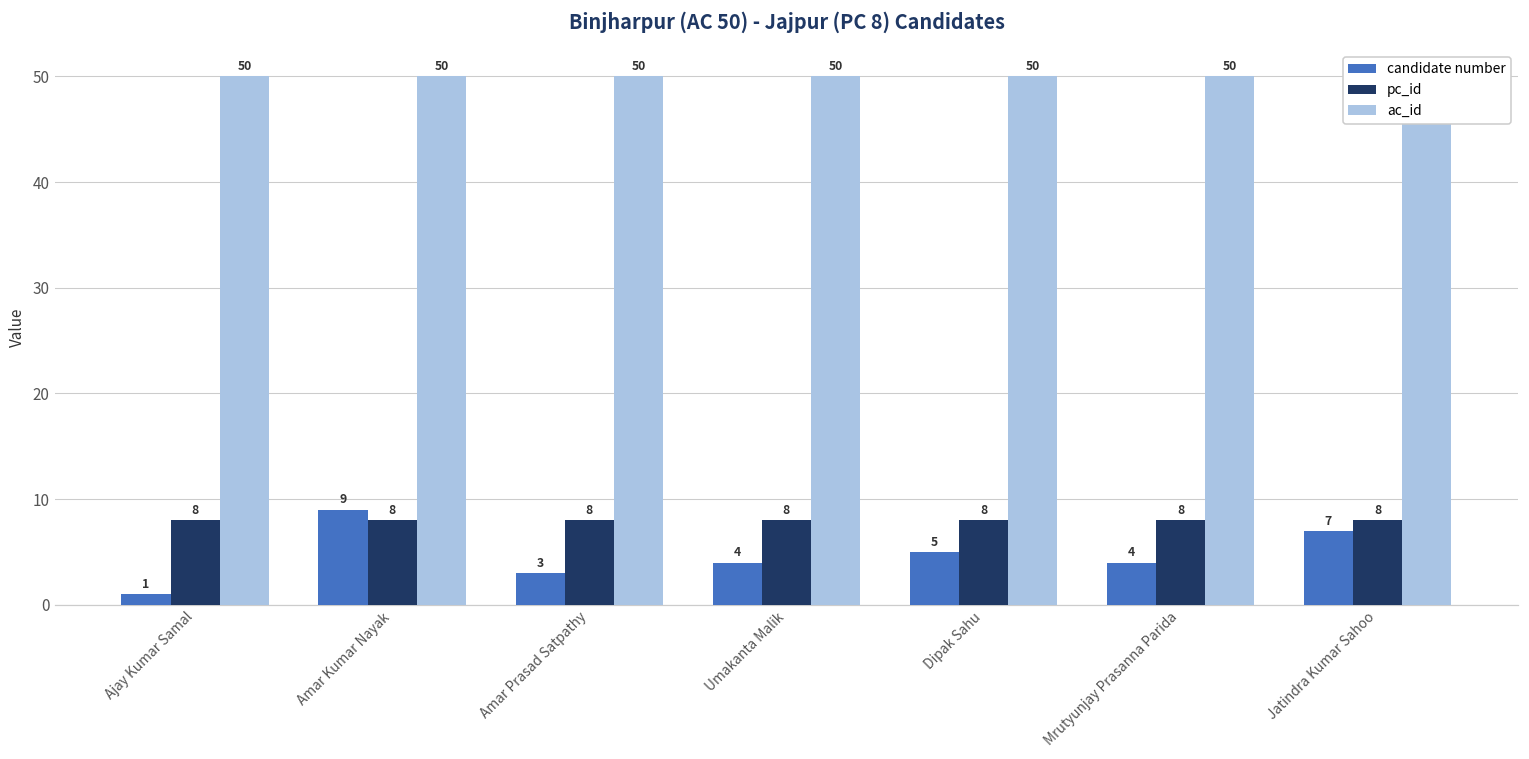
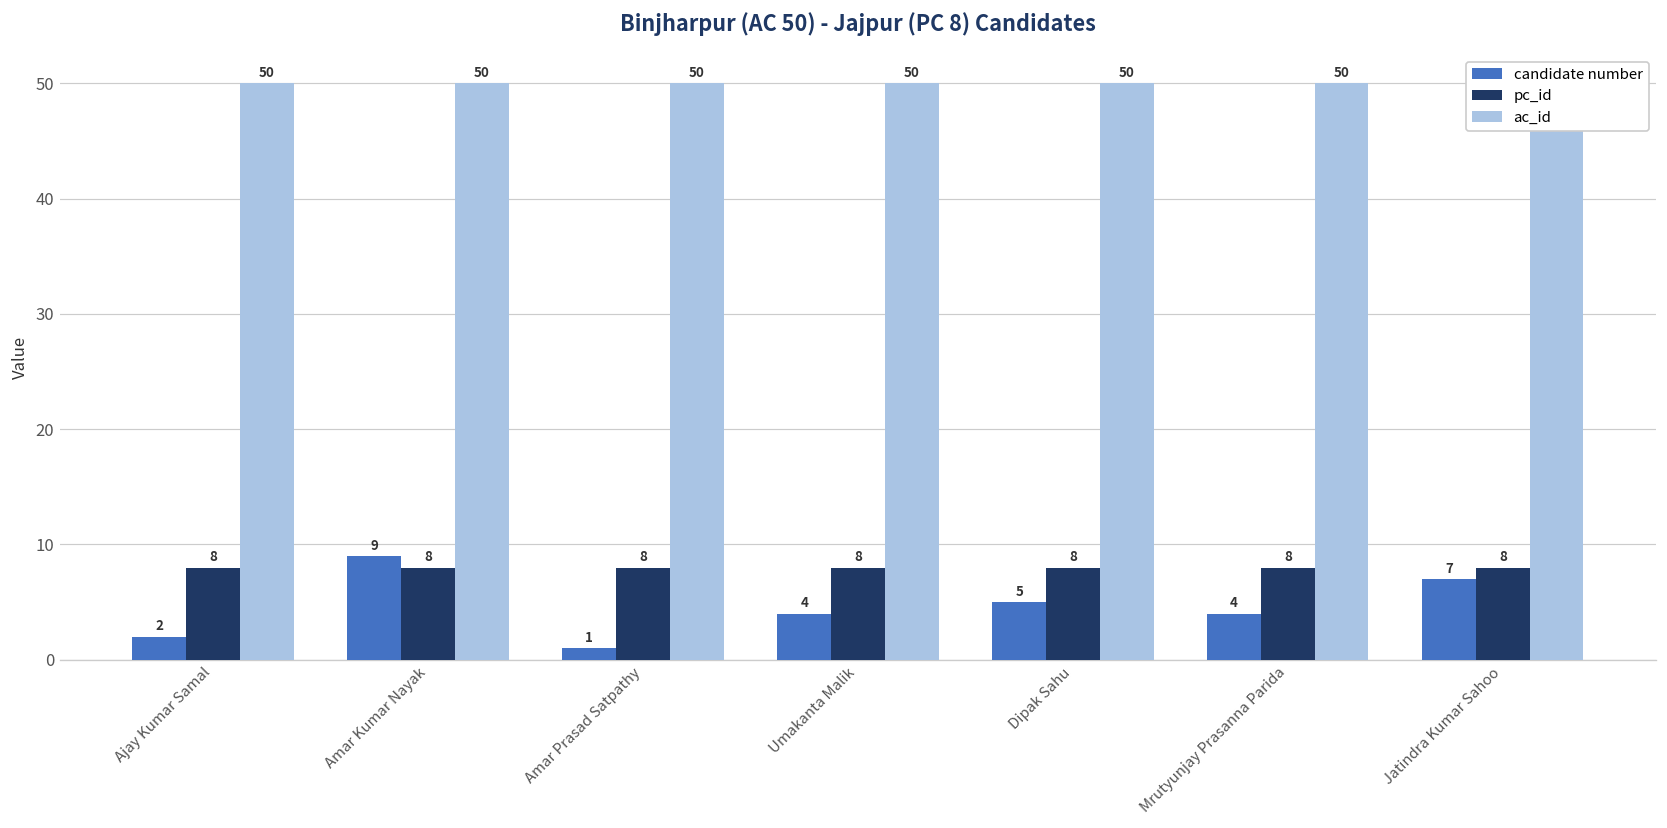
candidate number, Ajay Kumar Samal: 1 -> 2
candidate number, Amar Prasad Satpathy: 3 -> 1
